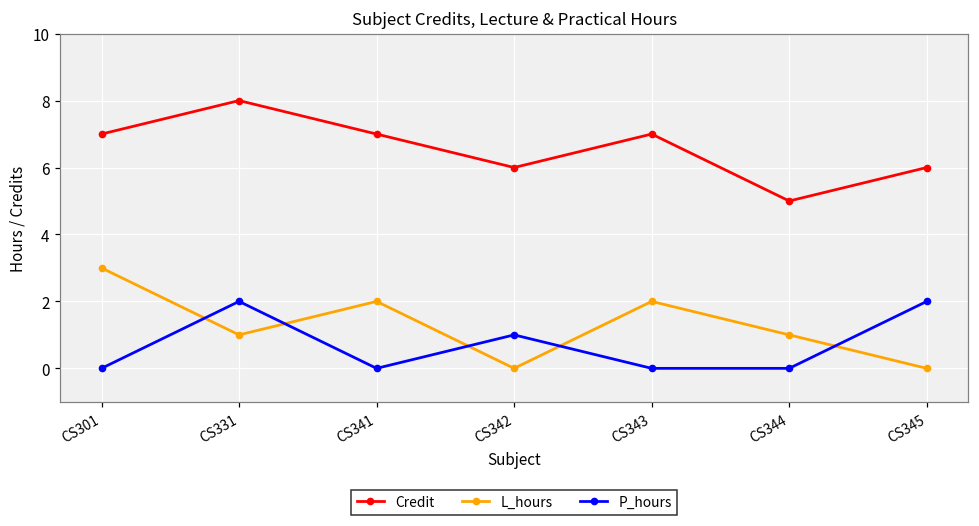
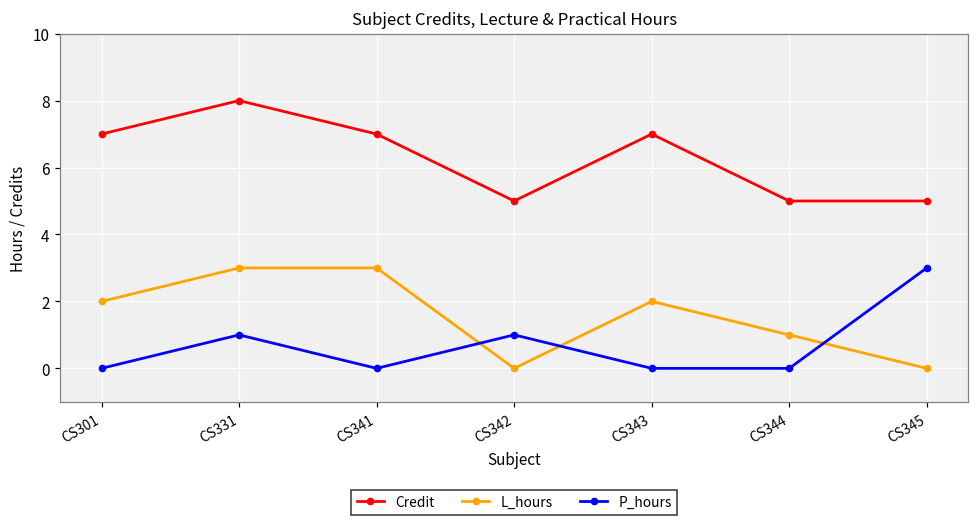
L_hours, CS301: 3 -> 2
L_hours, CS331: 1 -> 3
P_hours, CS331: 2 -> 1
L_hours, CS341: 2 -> 3
Credit, CS342: 6 -> 5
Credit, CS345: 6 -> 5
P_hours, CS345: 2 -> 3
